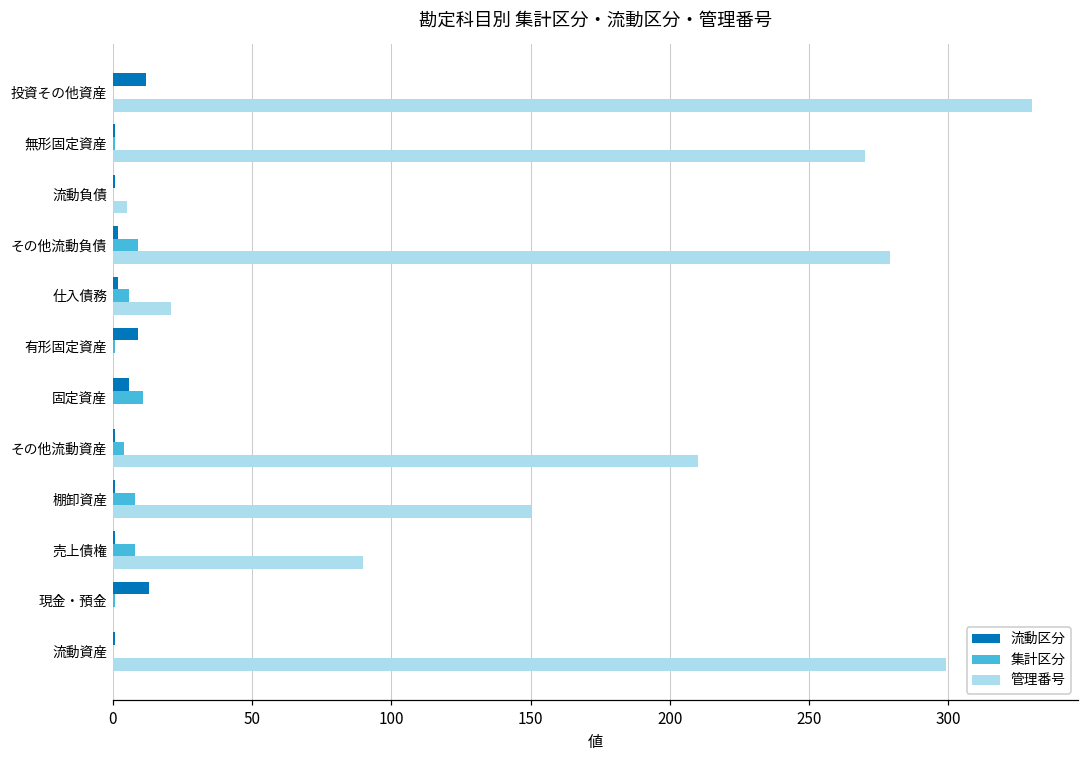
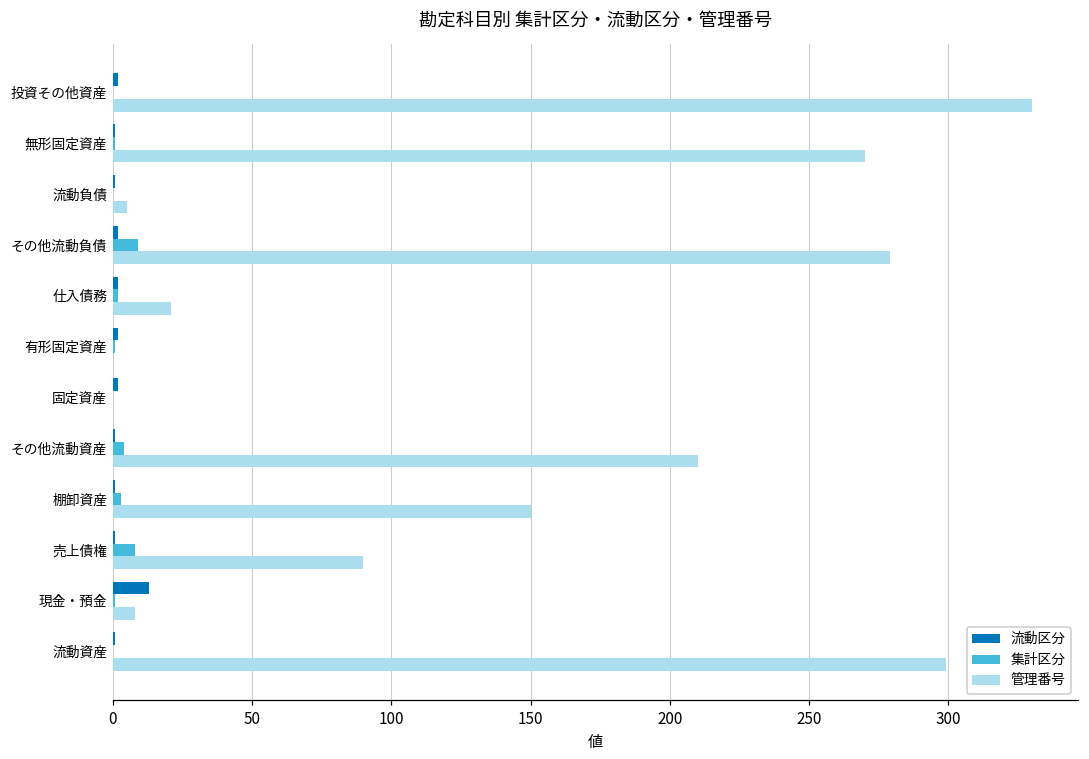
流動区分, 投資その他資産: 12 -> 2
集計区分, 仕入債務: 6 -> 2
流動区分, 有形固定資産: 9 -> 2
流動区分, 固定資産: 6 -> 2
集計区分, 固定資産: 11 -> 0
集計区分, 棚卸資産: 8 -> 3
管理番号, 現金・預金: 0 -> 8
